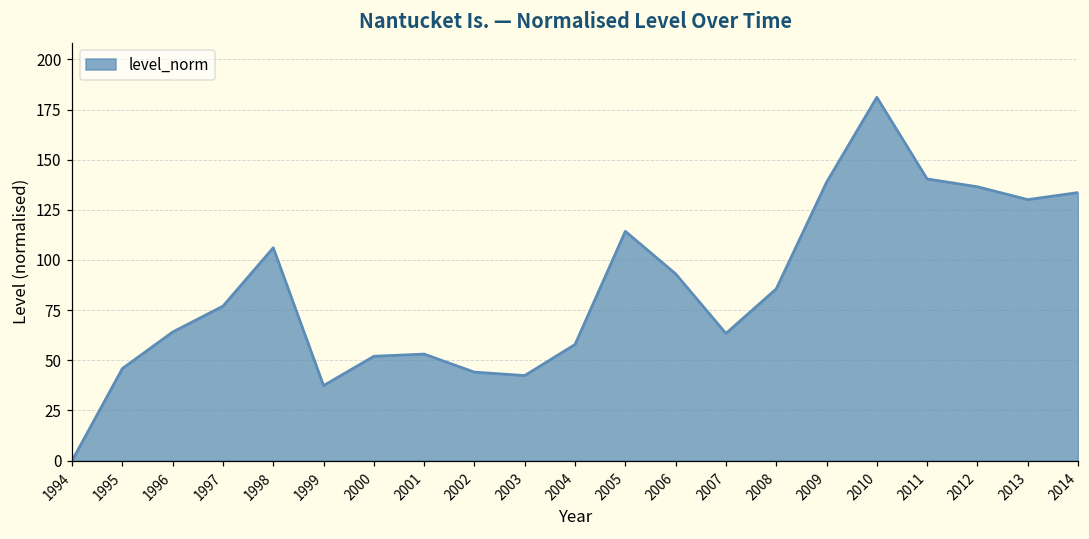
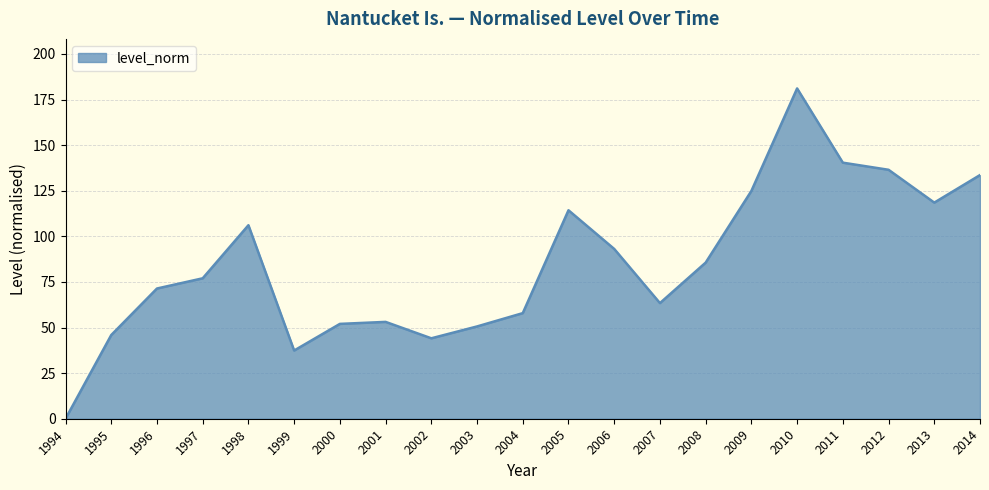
1996: 64 -> 71
2003: 42 -> 51
2009: 139 -> 125
2013: 130 -> 119
